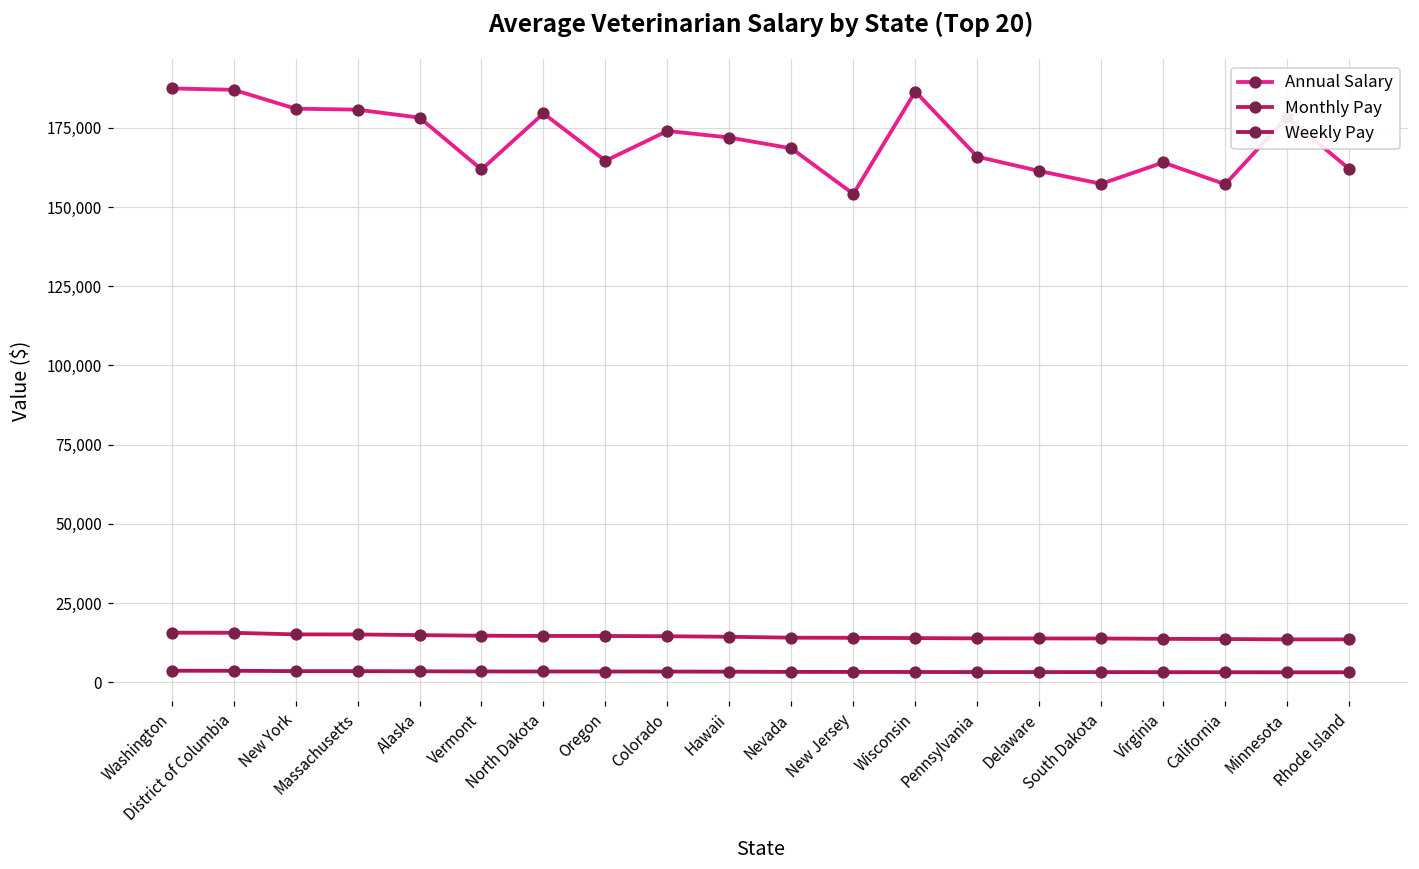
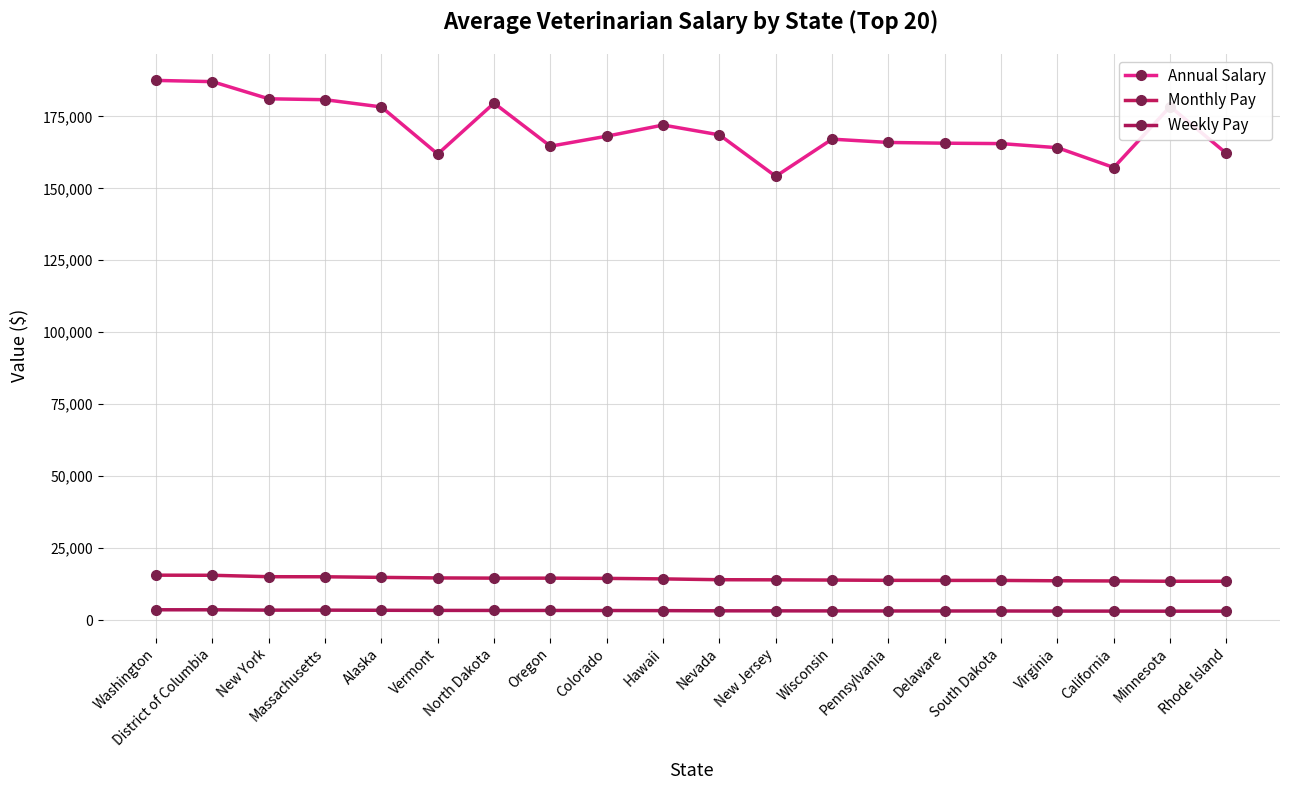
Annual Salary, Colorado: 174,000 -> 168,000
Annual Salary, Wisconsin: 186,000 -> 167,000
Annual Salary, Delaware: 161,000 -> 166,000
Annual Salary, South Dakota: 157,000 -> 166,000
